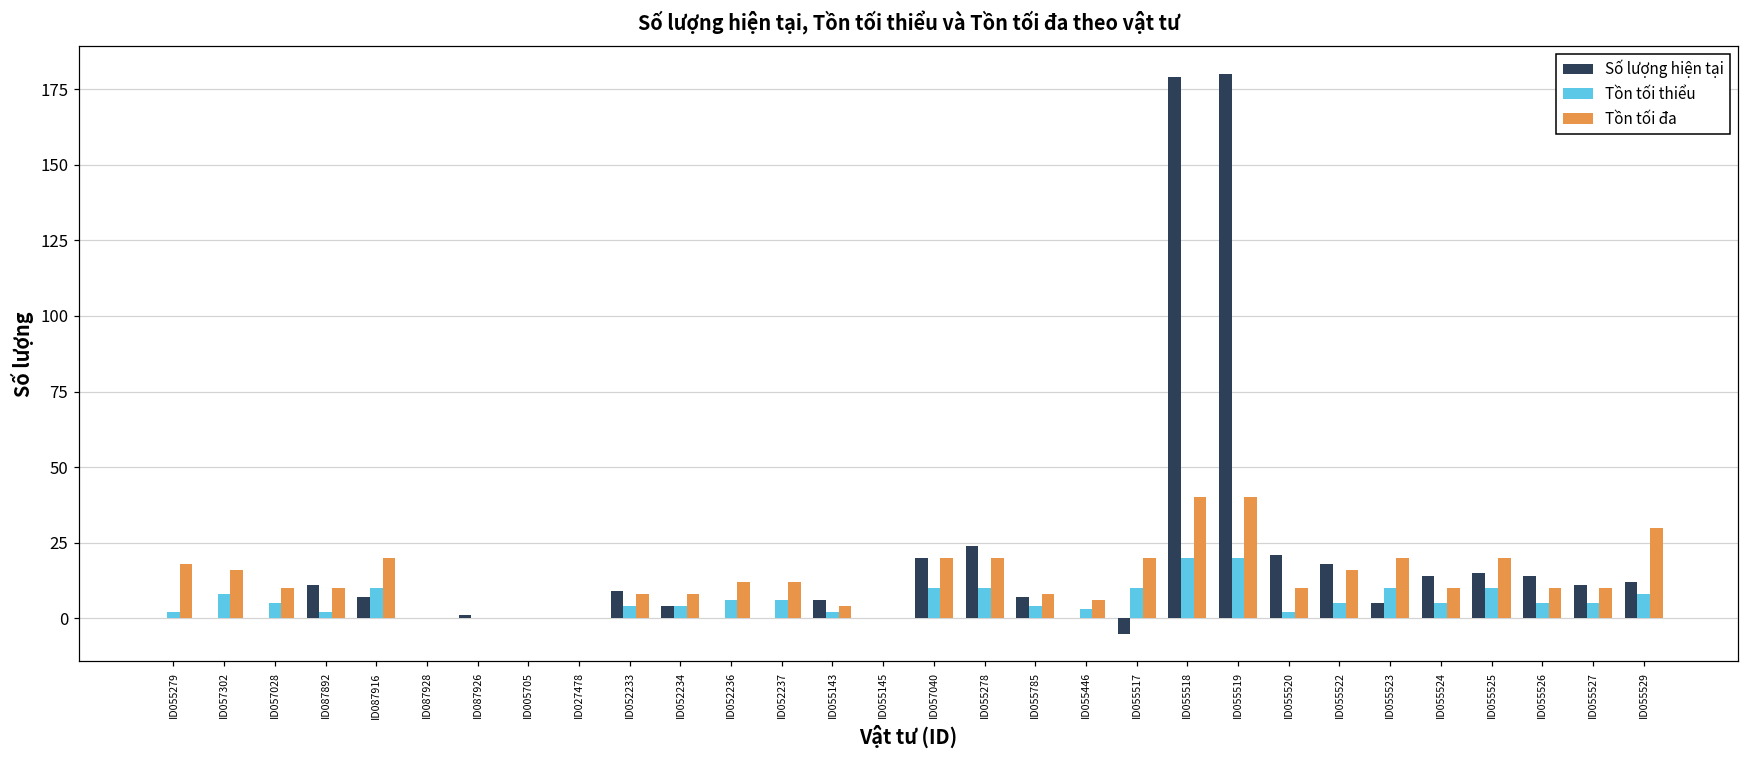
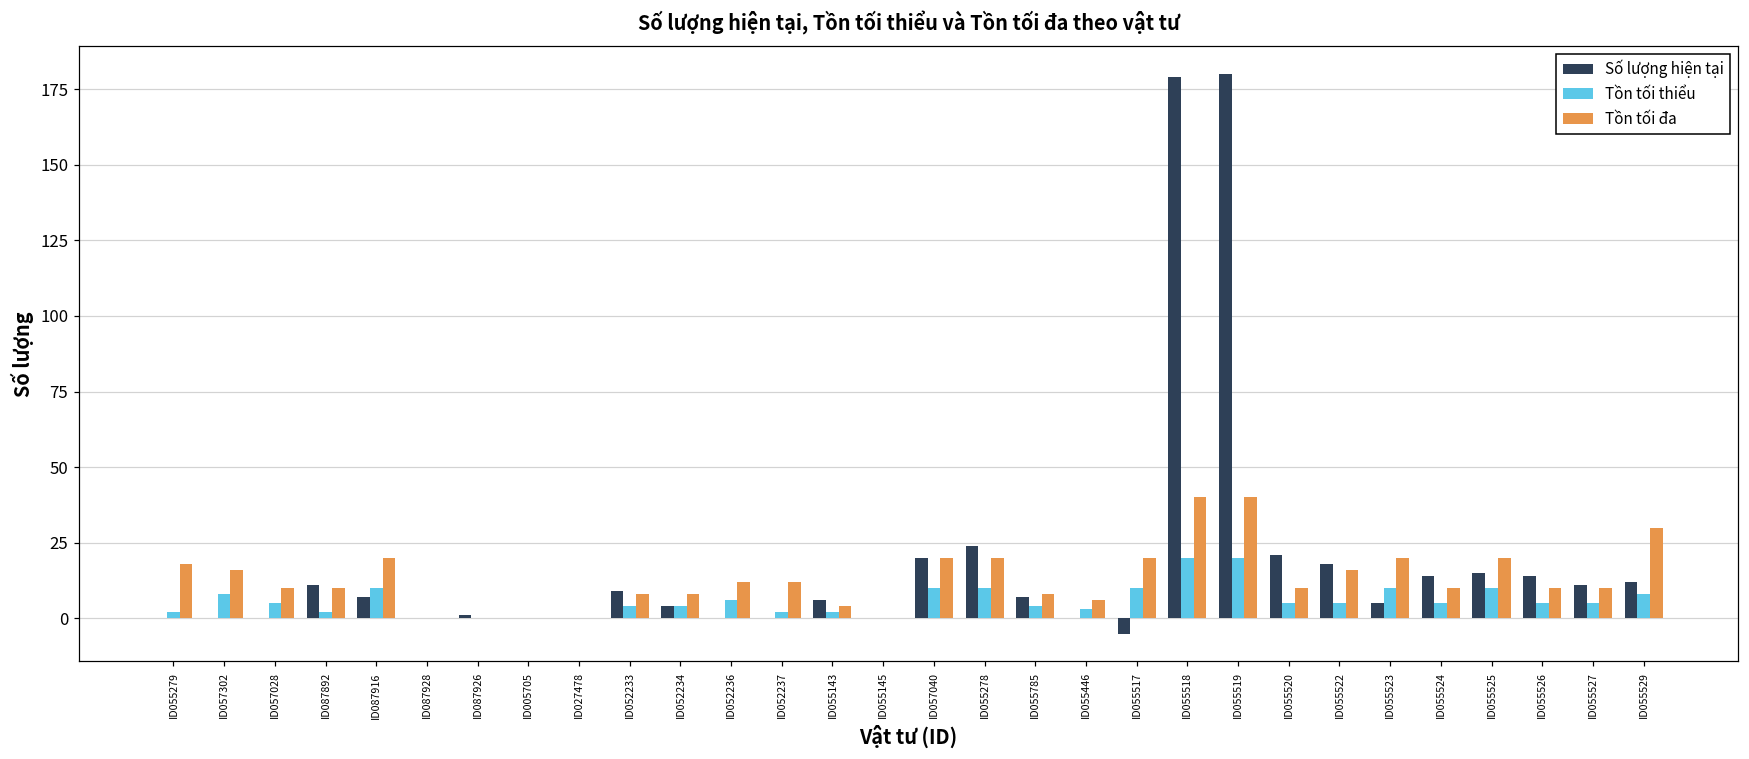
Tồn tối thiểu, ID052237: 6 -> 2
Tồn tối thiểu, ID055520: 2 -> 5
